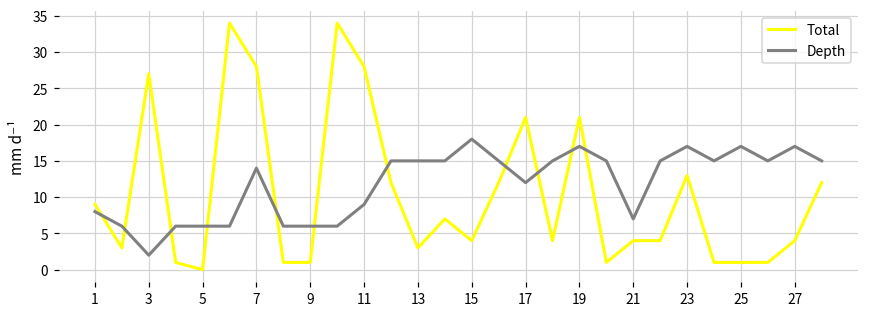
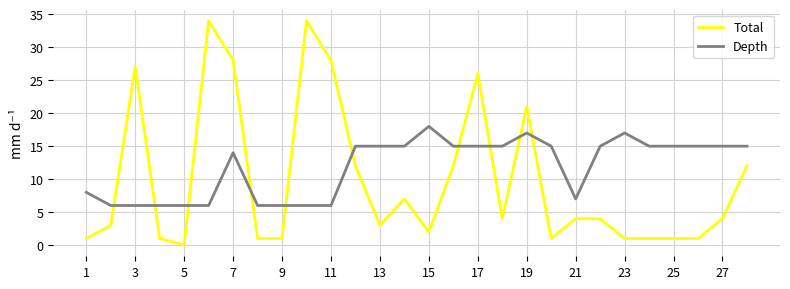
Total, 1: 9 -> 1
Depth, 3: 2 -> 6
Depth, 11: 9 -> 6
Total, 15: 4 -> 2
Total, 17: 21 -> 26
Depth, 17: 12 -> 15
Total, 23: 13 -> 1
Depth, 25: 17 -> 15
Depth, 27: 17 -> 15
